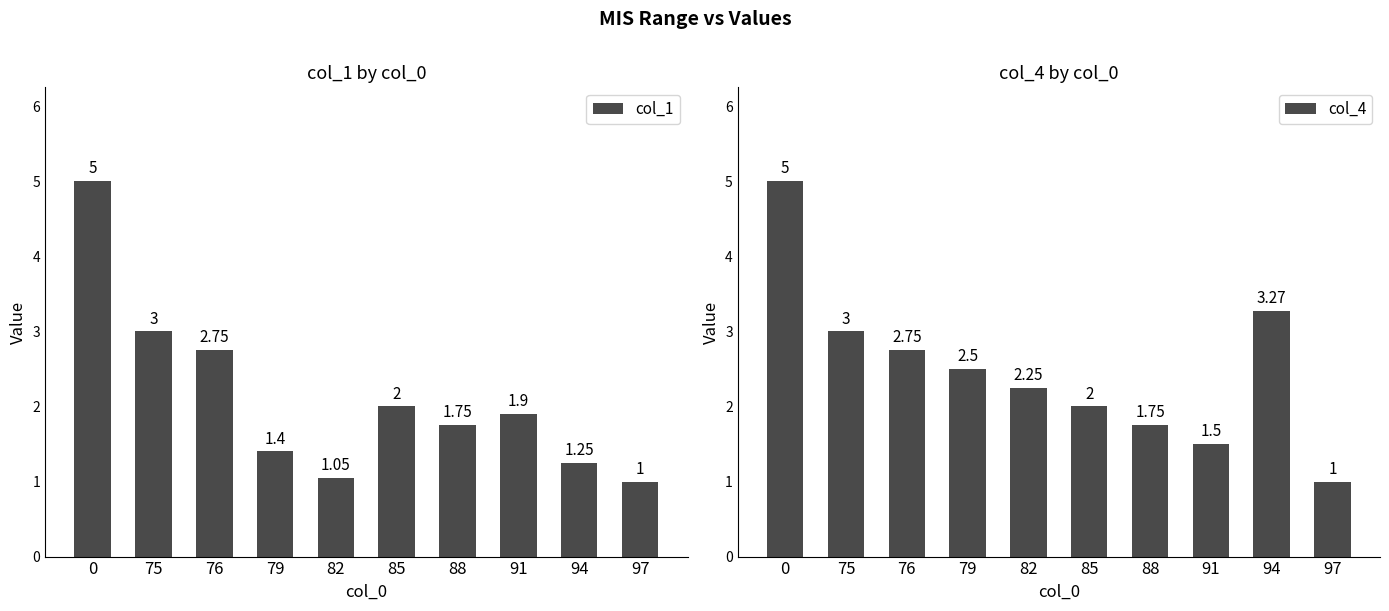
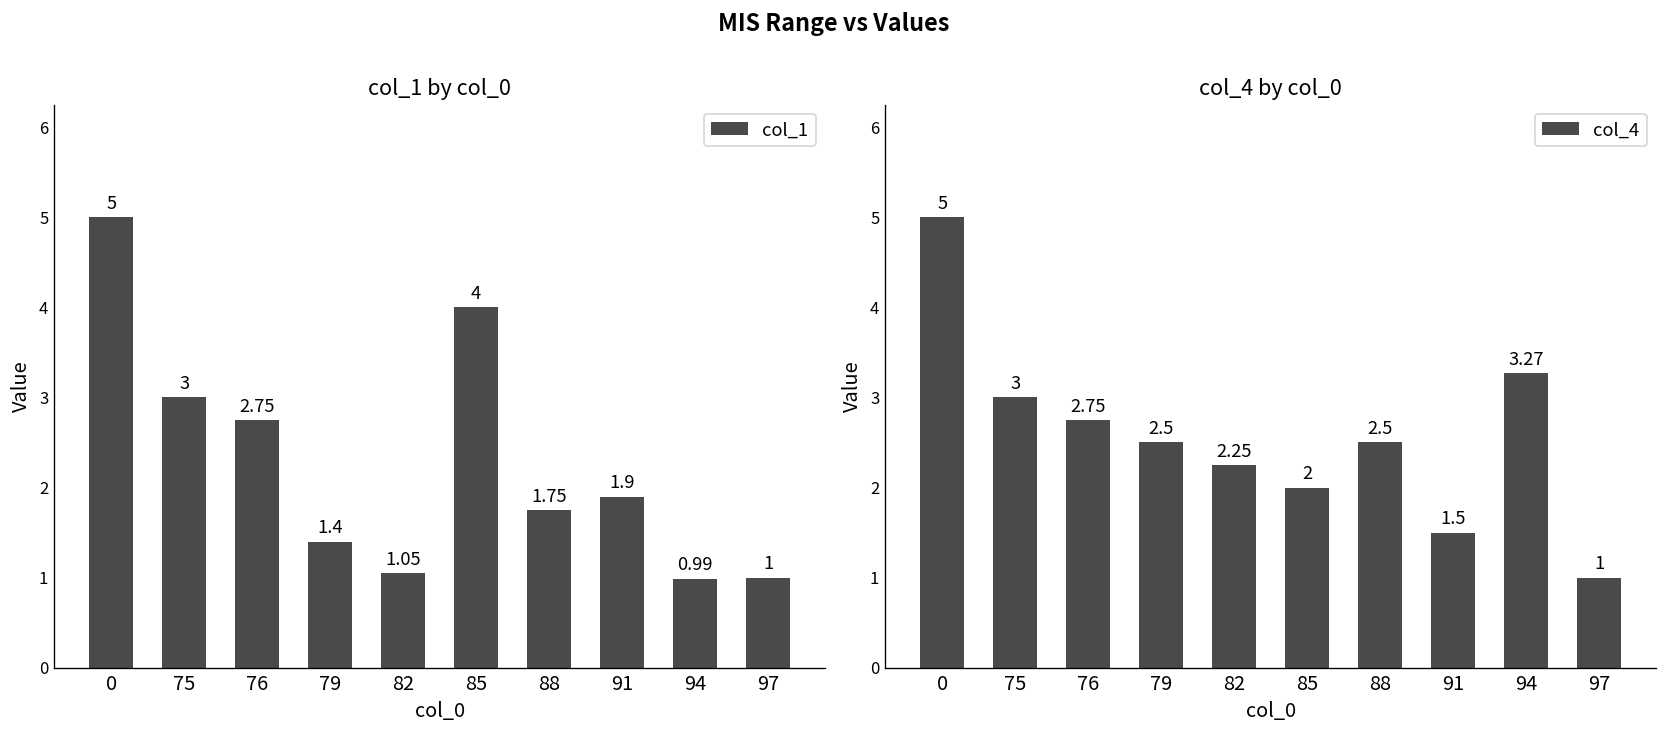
col_1 by col_0, 85: 2 -> 4
col_1 by col_0, 94: 1.25 -> 0.99
col_4 by col_0, 88: 1.75 -> 2.5
